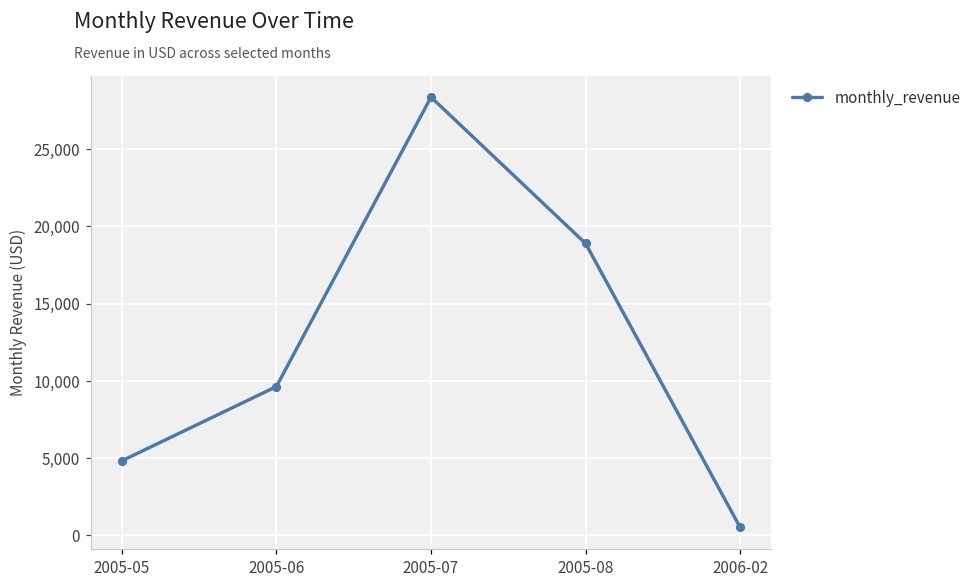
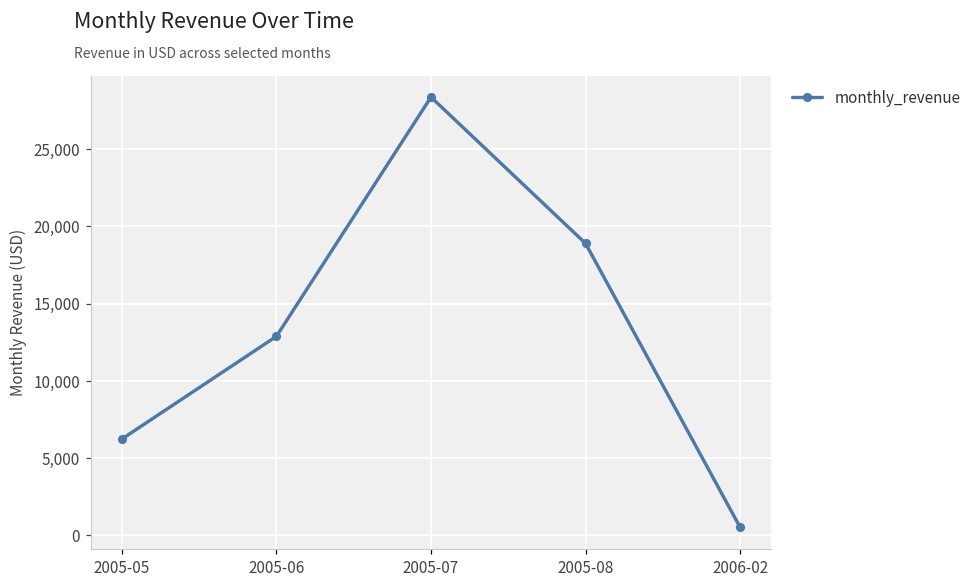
2005-05: 4,800 -> 6,200
2005-06: 9,600 -> 12,900
